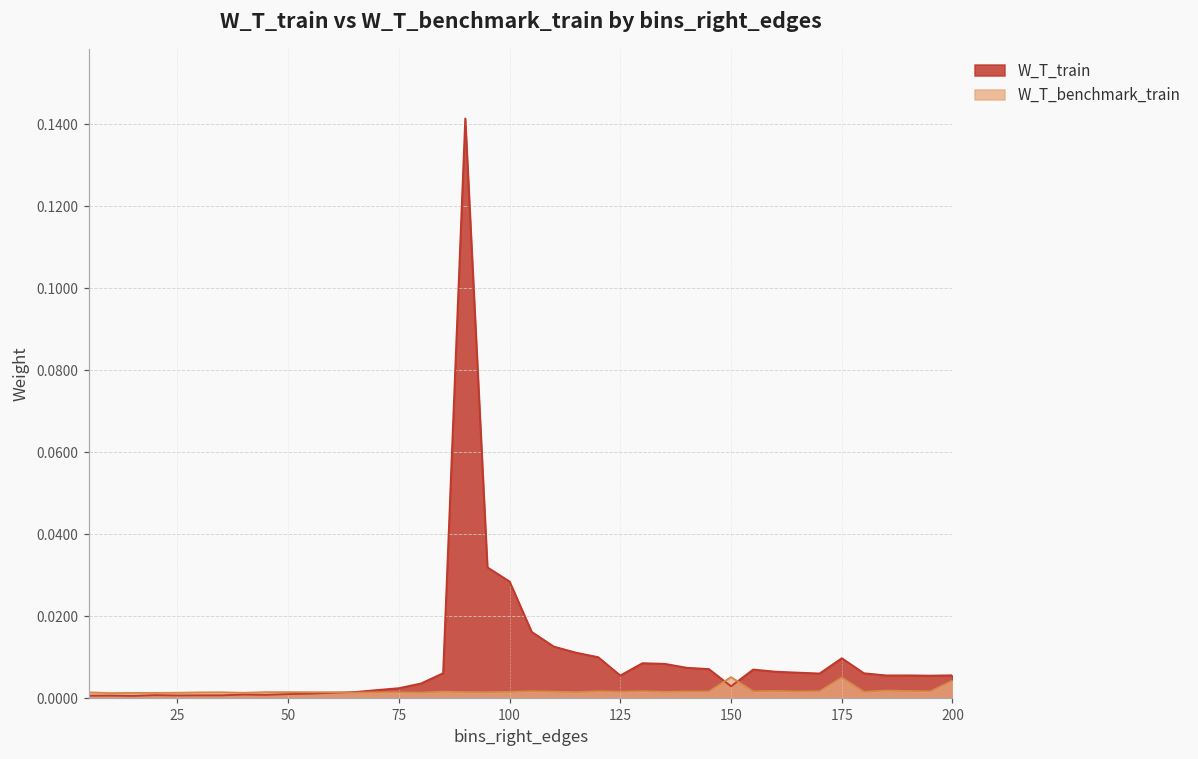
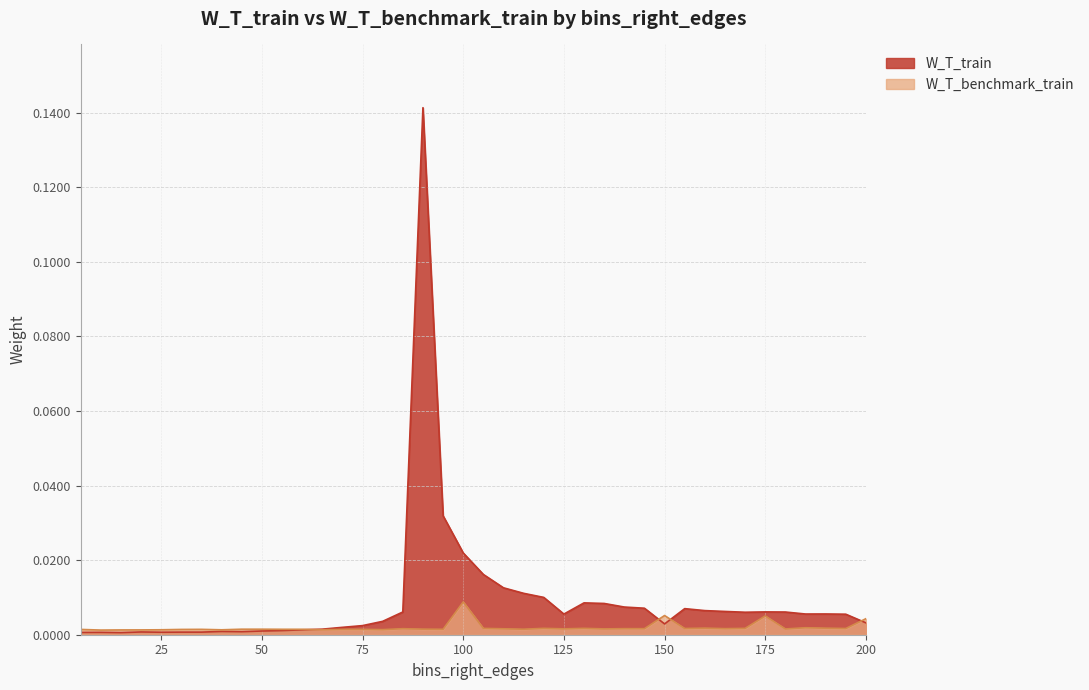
W_T_train, 100: 0.028 -> 0.022
W_T_benchmark_train, 100: 0.002 -> 0.009
W_T_train, 175: 0.010 -> 0.006
W_T_train, 200: 0.006 -> 0.003
